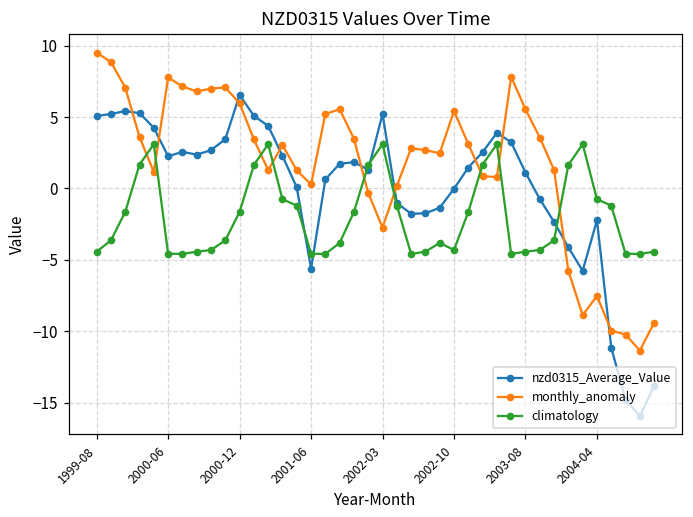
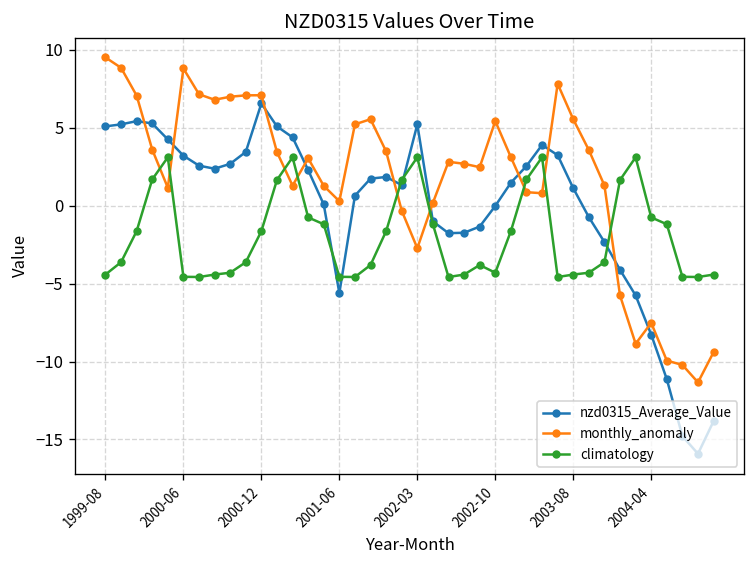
nzd0315_Average_Value, 2000-06: 2.3 -> 3.2
monthly_anomaly, 2000-06: 7.8 -> 8.8
monthly_anomaly, 2000-12: 6.0 -> 7.1
nzd0315_Average_Value, 2004-04: -2.2 -> -8.3
